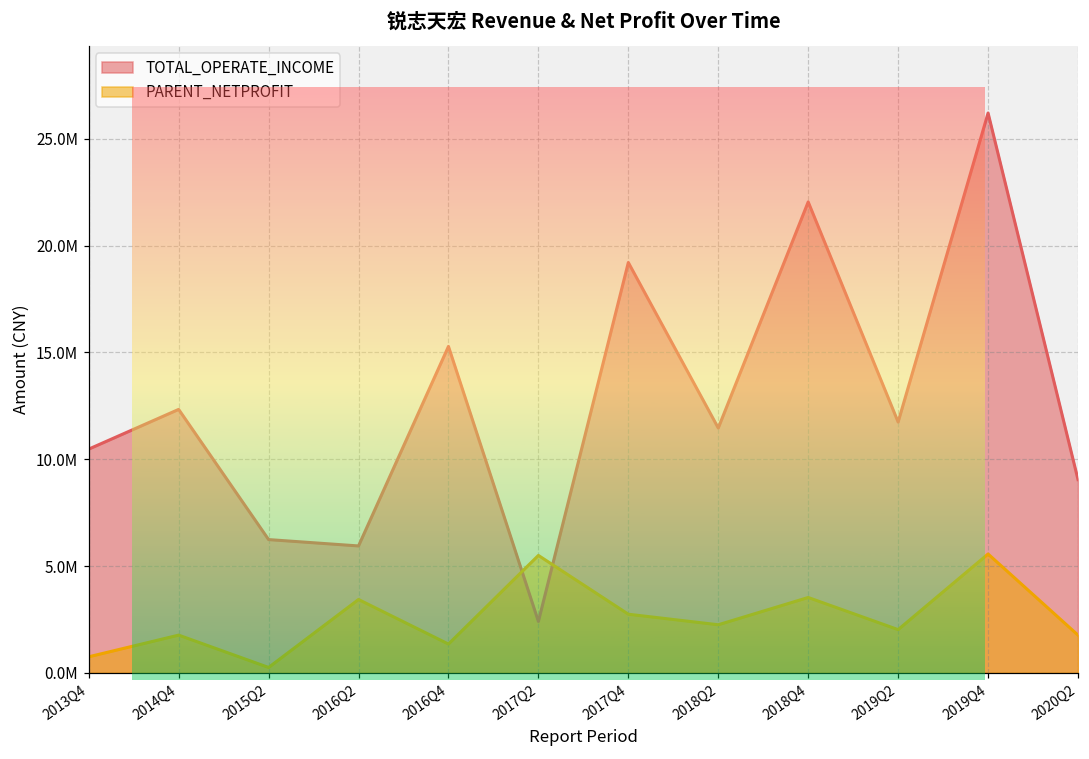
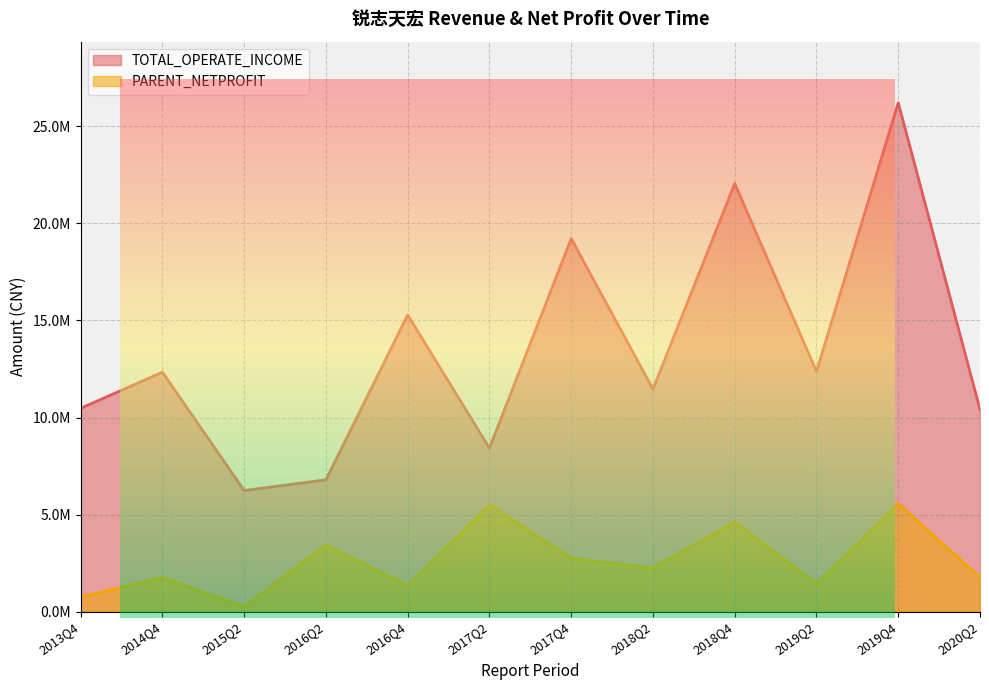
TOTAL_OPERATE_INCOME, 2016Q2: 5900000 -> 6800000
TOTAL_OPERATE_INCOME, 2017Q2: 2400000 -> 8400000
PARENT_NETPROFIT, 2018Q4: 3500000 -> 4600000
TOTAL_OPERATE_INCOME, 2019Q2: 11700000 -> 12400000
PARENT_NETPROFIT, 2019Q2: 2000000 -> 1400000
TOTAL_OPERATE_INCOME, 2020Q2: 9000000 -> 10400000
